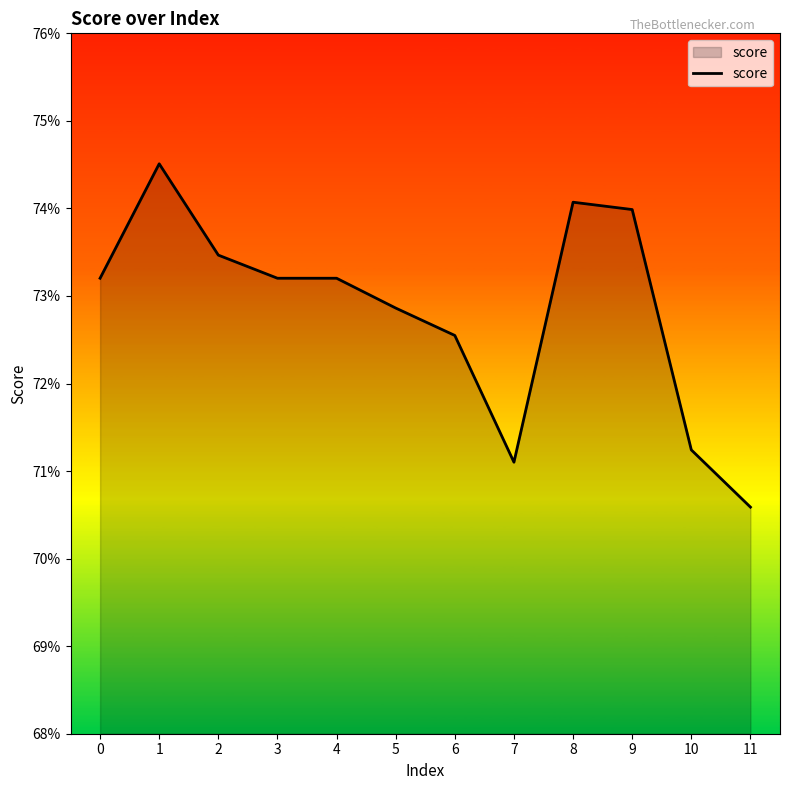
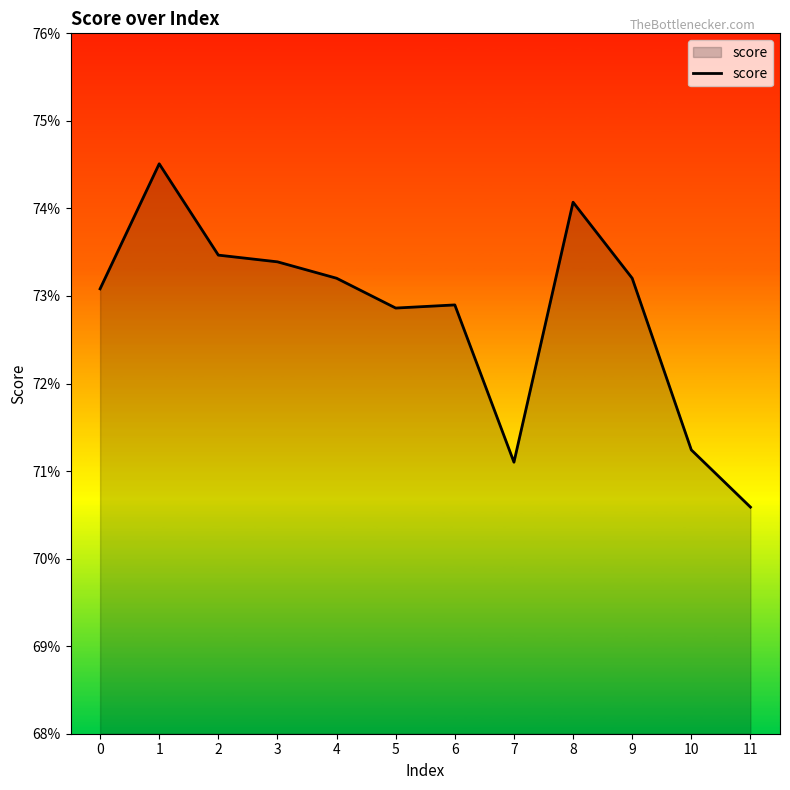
0: 73.2% -> 73.1%
3: 73.2% -> 73.4%
6: 72.5% -> 72.9%
9: 74.0% -> 73.2%
